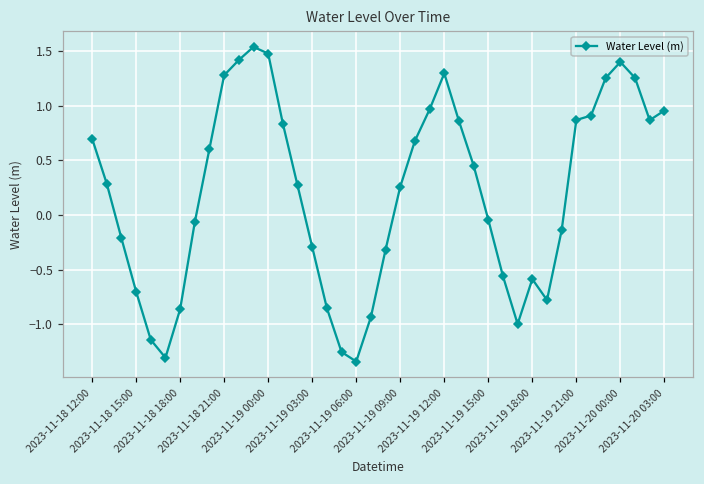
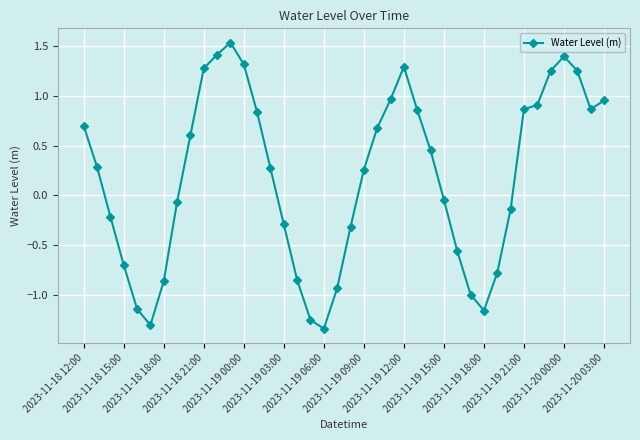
2023-11-19 00:00: 1.5 -> 1.3
2023-11-19 18:00: -0.6 -> -1.2
